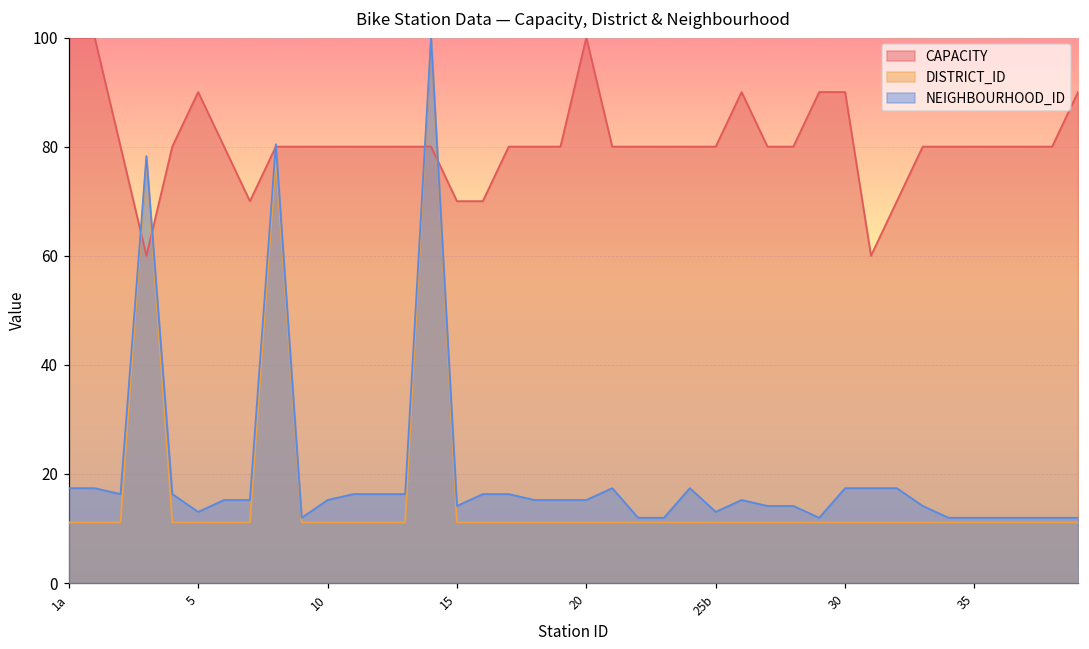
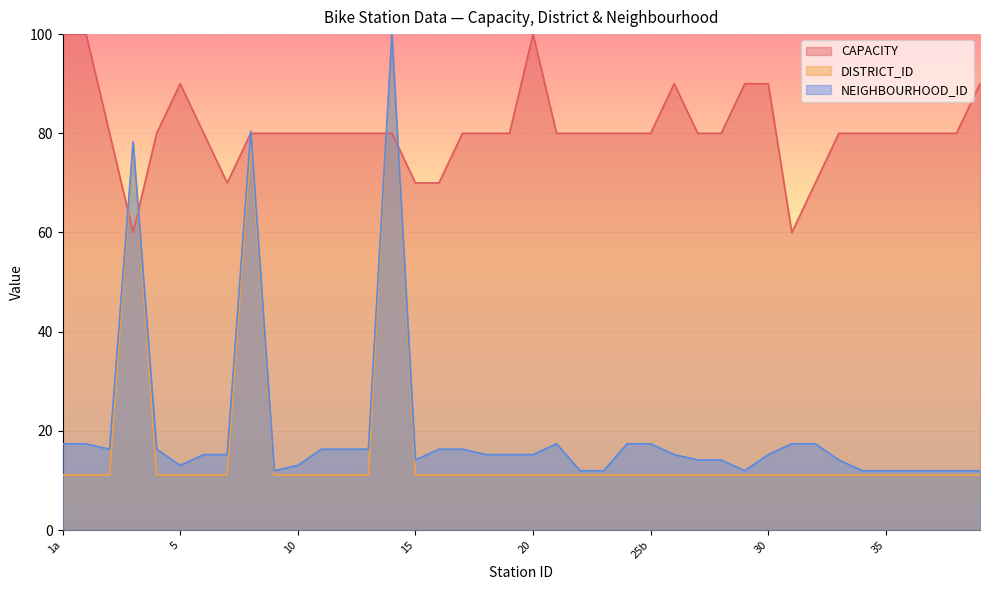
NEIGHBOURHOOD_ID, 10: 15 -> 13
NEIGHBOURHOOD_ID, 25b: 13 -> 17
NEIGHBOURHOOD_ID, 30: 17 -> 15
